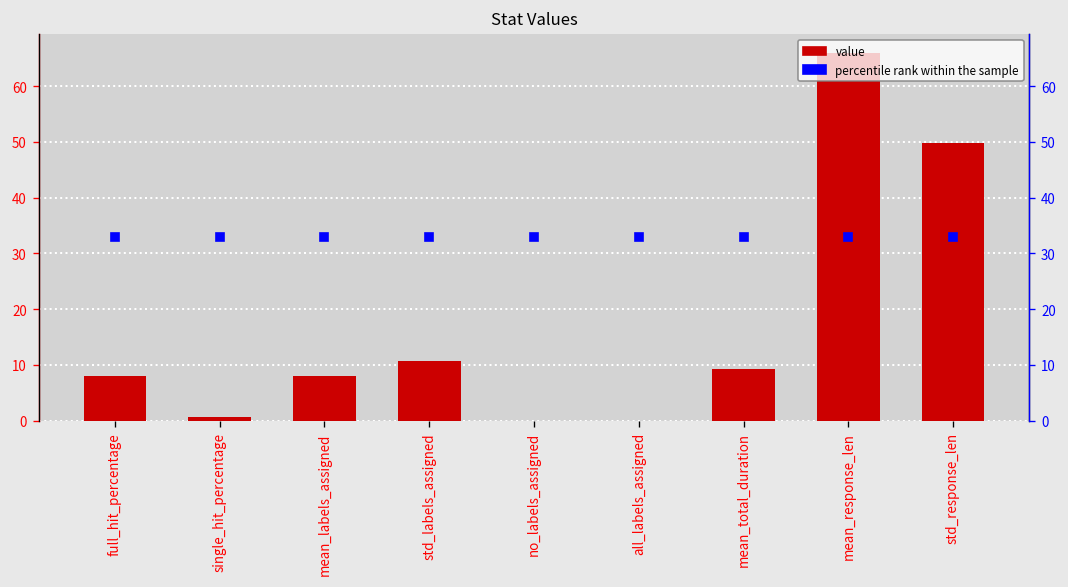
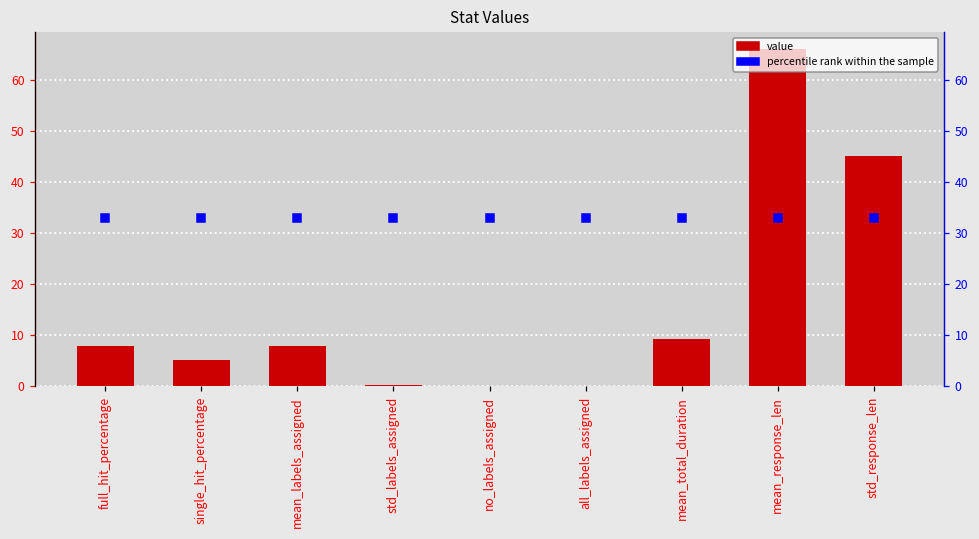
value, single_hit_percentage: 1 -> 5
value, std_labels_assigned: 11 -> 0
value, std_response_len: 50 -> 45
